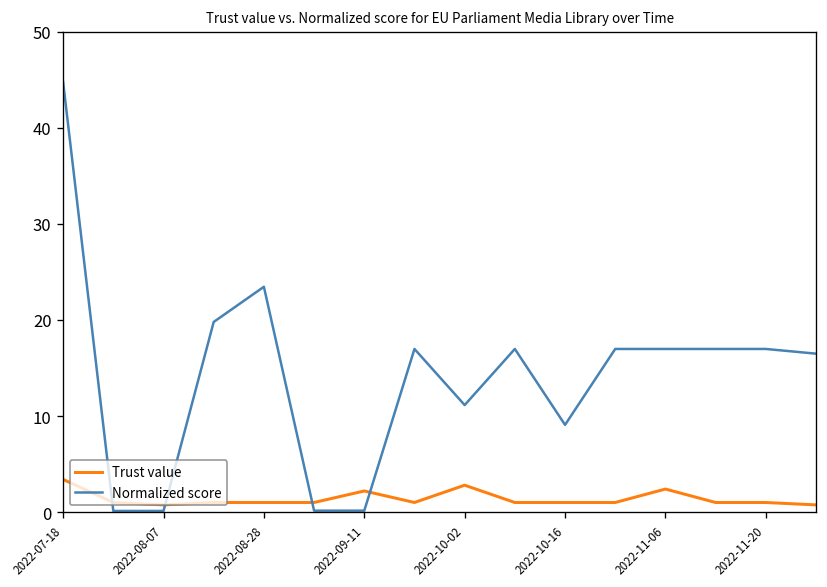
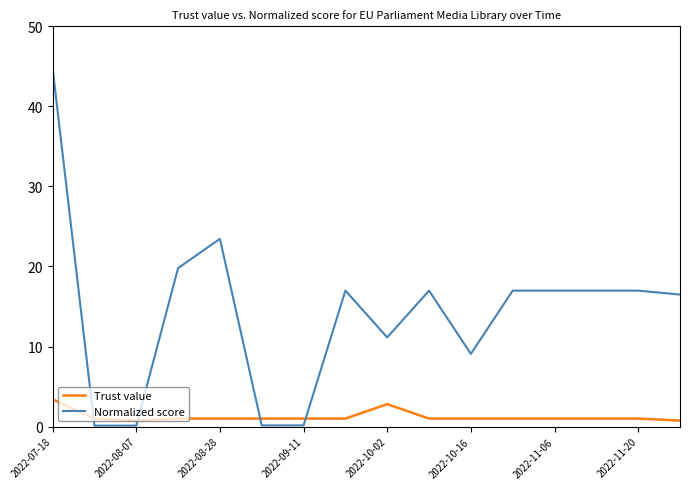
Trust value, 2022-09-11: 2 -> 1
Trust value, 2022-11-06: 2 -> 1
